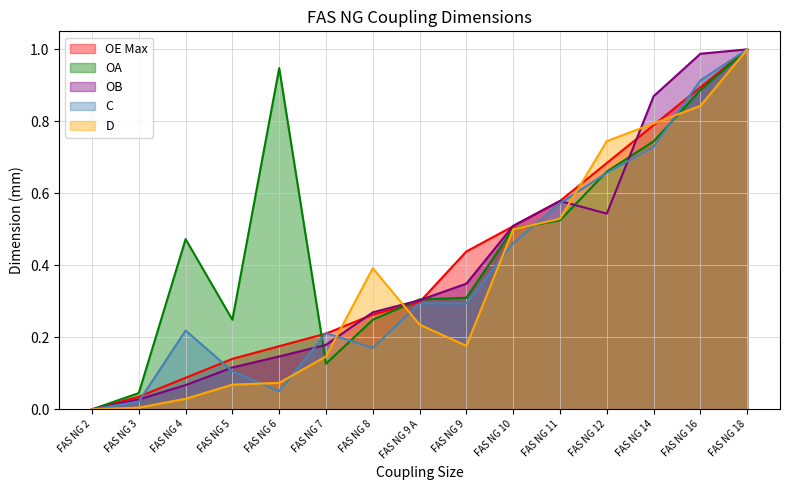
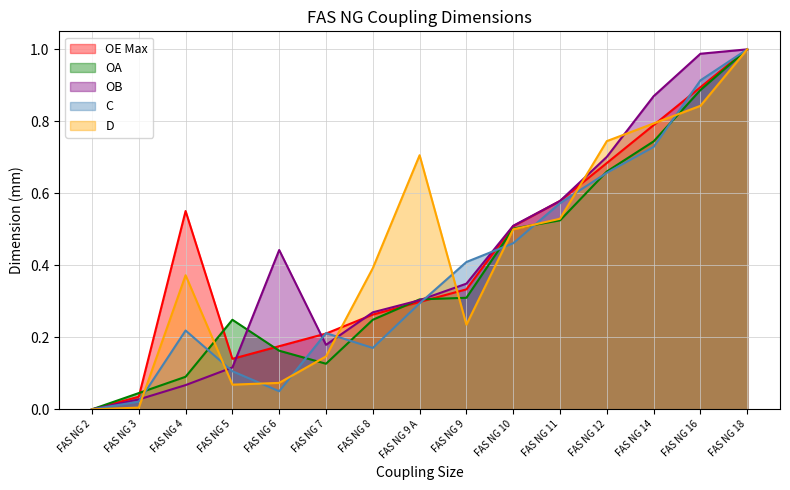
OE Max, FAS NG 4: 0.09 -> 0.55
OA, FAS NG 4: 0.47 -> 0.09
D, FAS NG 4: 0.03 -> 0.37
OA, FAS NG 6: 0.95 -> 0.16
OB, FAS NG 6: 0.15 -> 0.44
D, FAS NG 9 A: 0.24 -> 0.71
OE Max, FAS NG 9: 0.44 -> 0.33
C, FAS NG 9: 0.29 -> 0.41
D, FAS NG 9: 0.18 -> 0.24
OB, FAS NG 12: 0.54 -> 0.70
